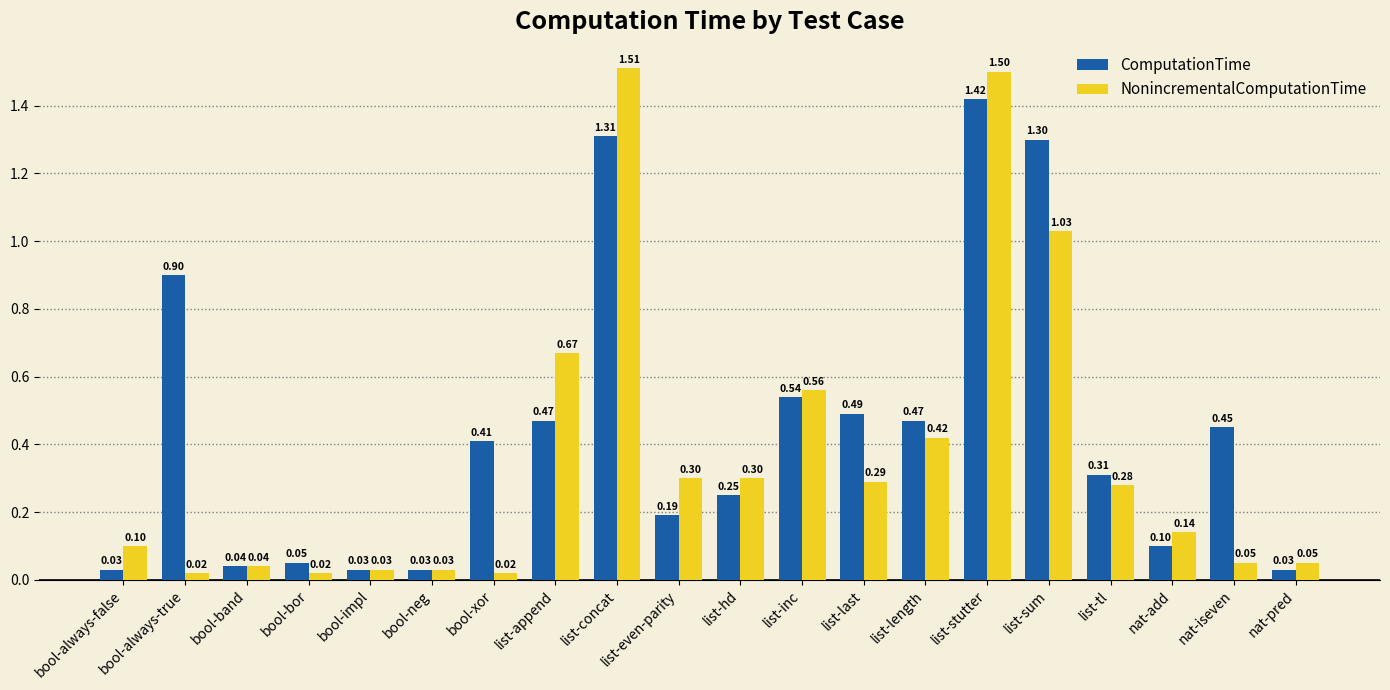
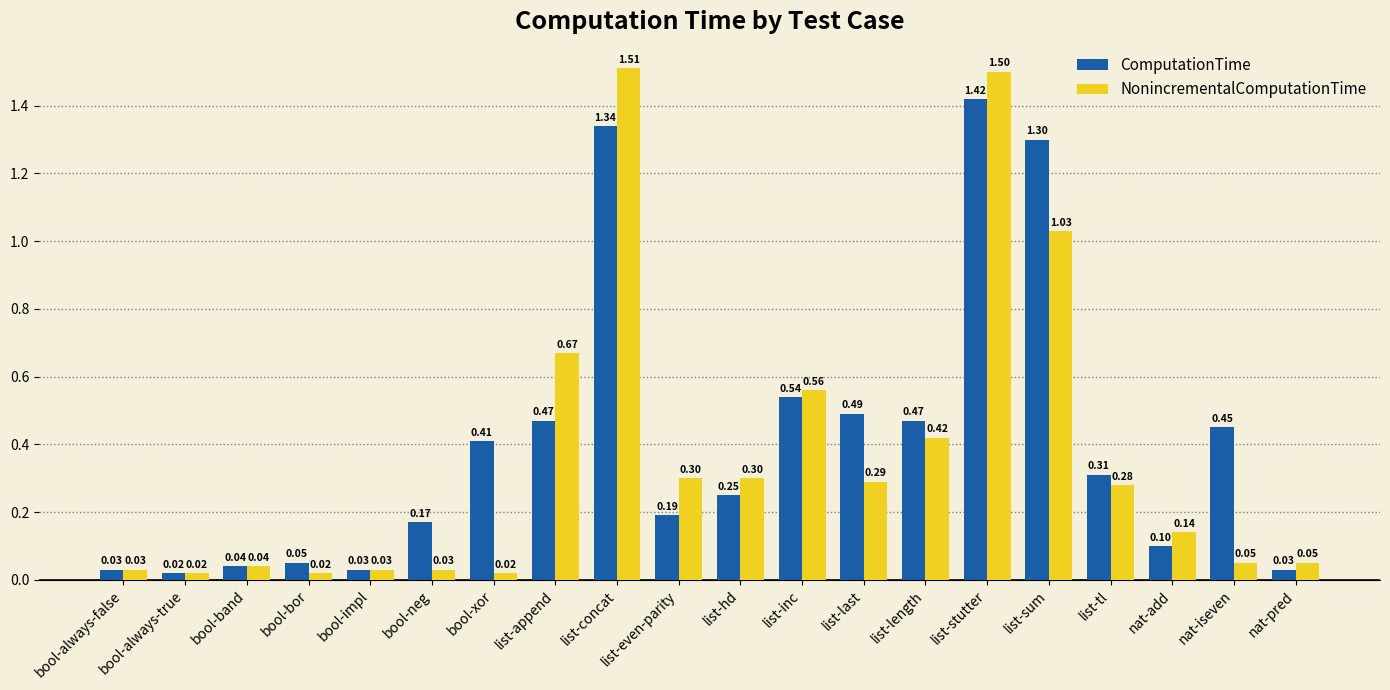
NonincrementalComputationTime, bool-always-false: 0.10 -> 0.03
ComputationTime, bool-always-true: 0.90 -> 0.02
ComputationTime, bool-neg: 0.03 -> 0.17
ComputationTime, list-concat: 1.31 -> 1.34
